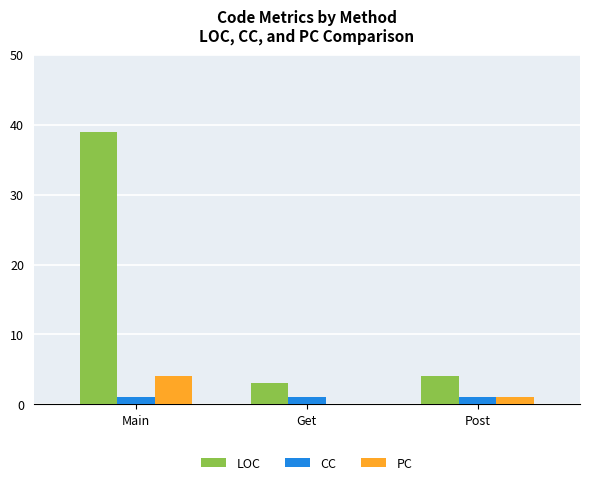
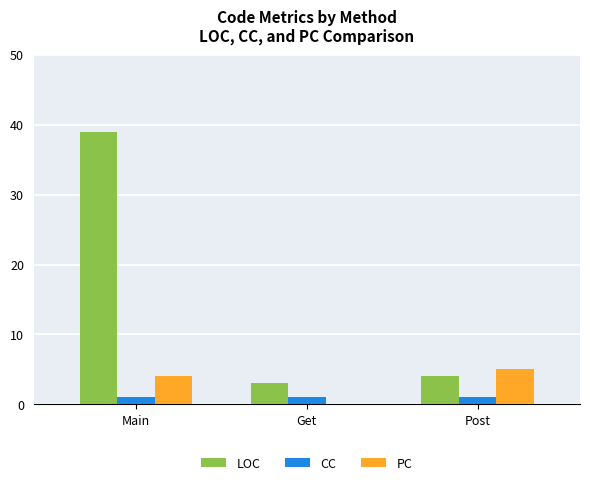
PC, Post: 1 -> 5
